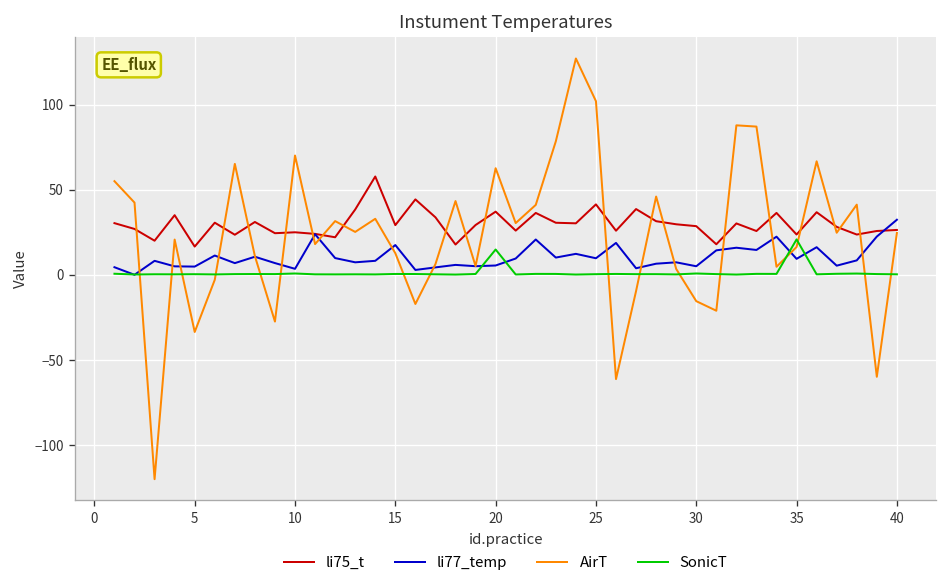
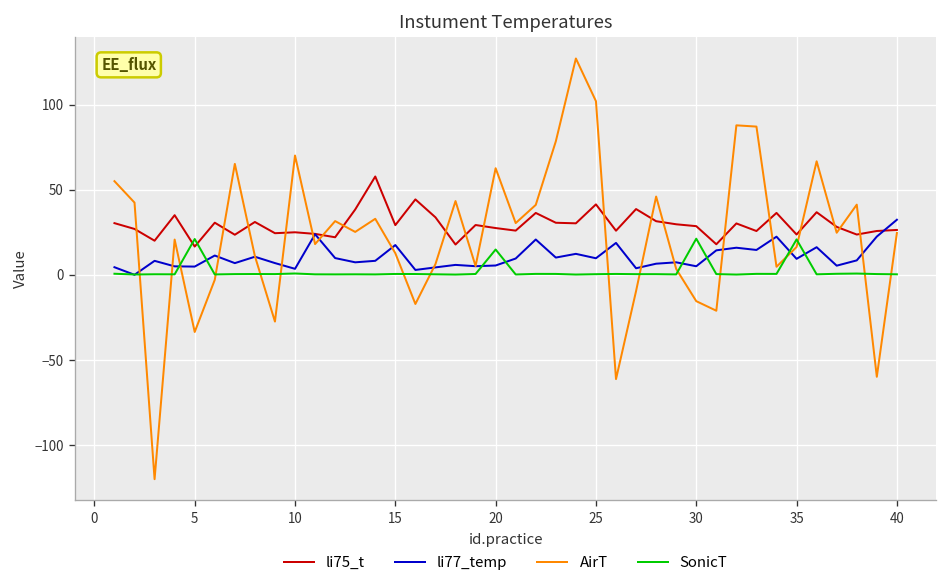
SonicT, 5: 0 -> 21
li75_t, 20: 37 -> 27
SonicT, 30: 1 -> 21
